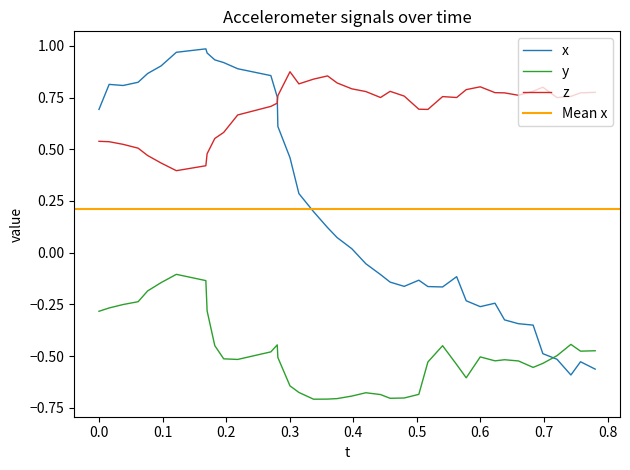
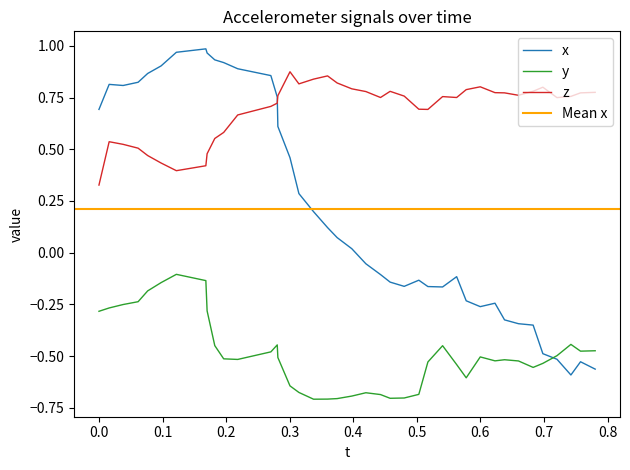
z, 0.0: 0.54 -> 0.33
